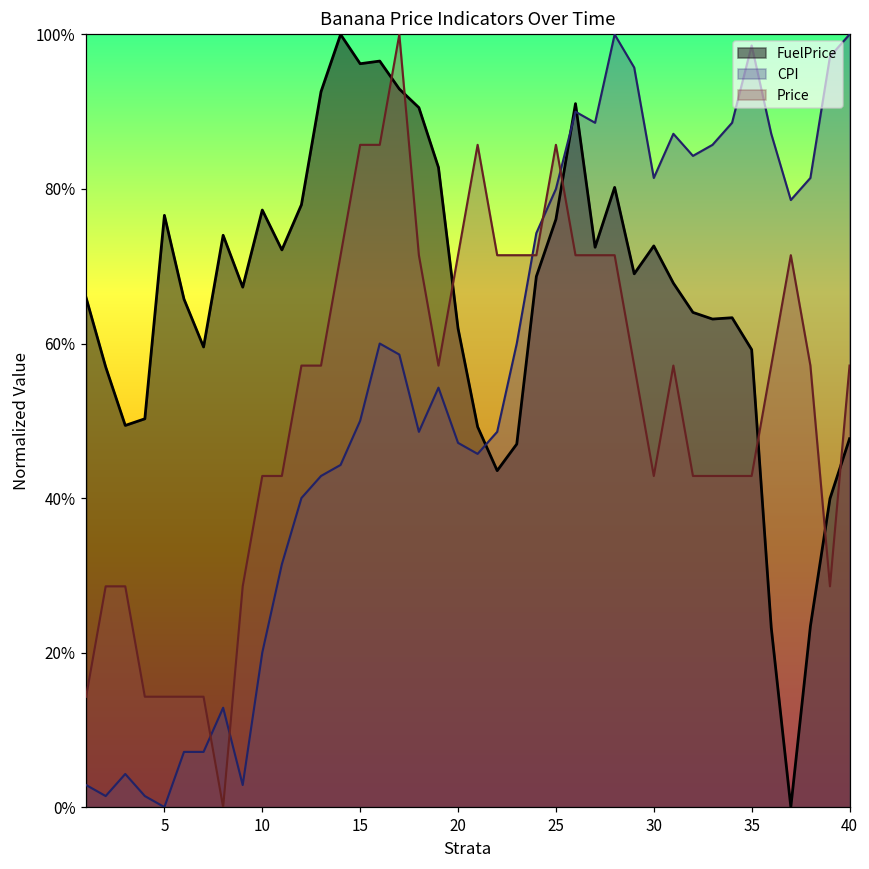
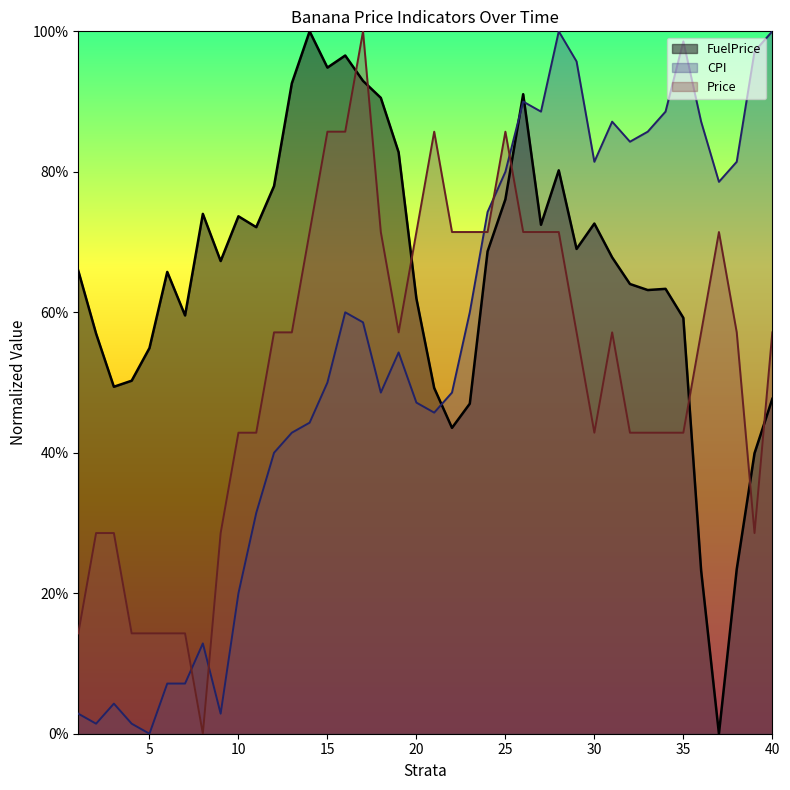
FuelPrice, 5: 77% -> 55%
FuelPrice, 10: 77% -> 74%
FuelPrice, 15: 96% -> 95%
